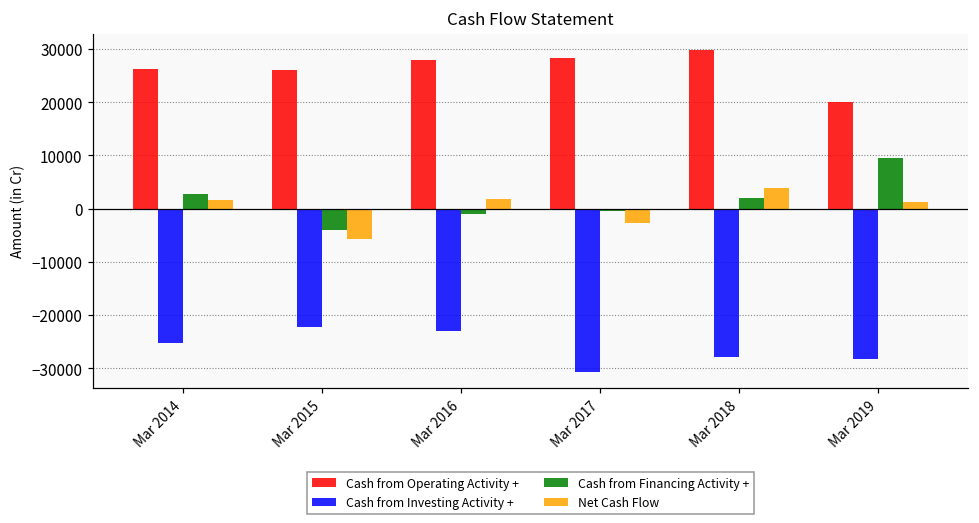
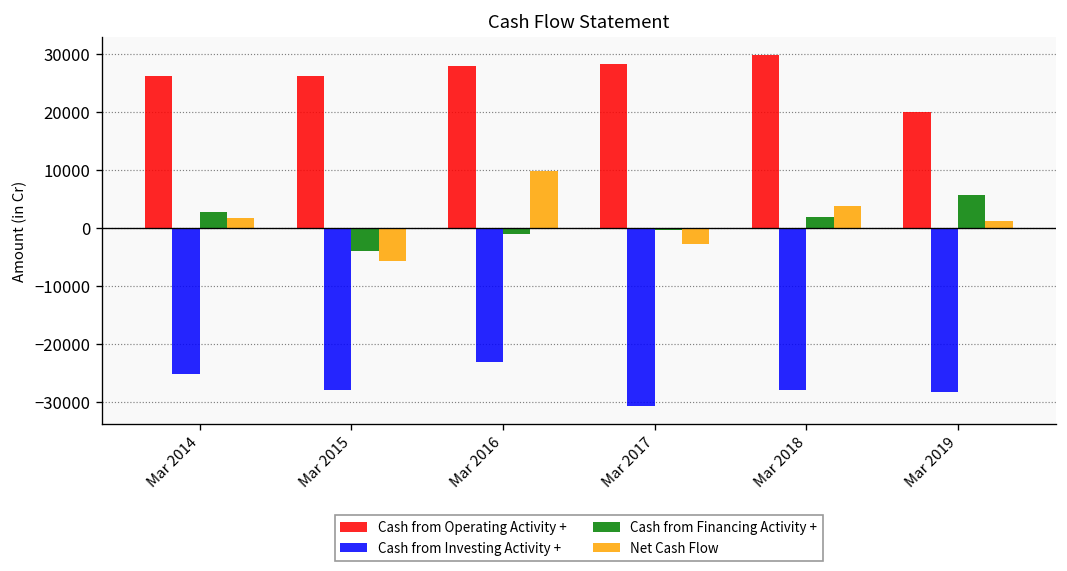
Cash from Investing Activity +, Mar 2015: -22000 -> -28000
Net Cash Flow, Mar 2016: 2000 -> 10000
Cash from Financing Activity +, Mar 2019: 9000 -> 6000
